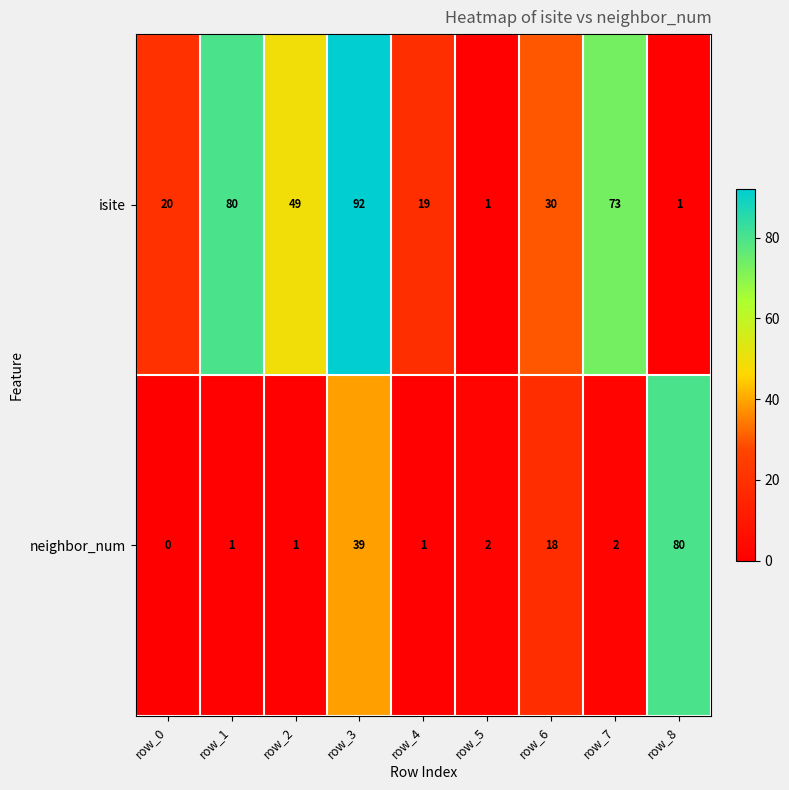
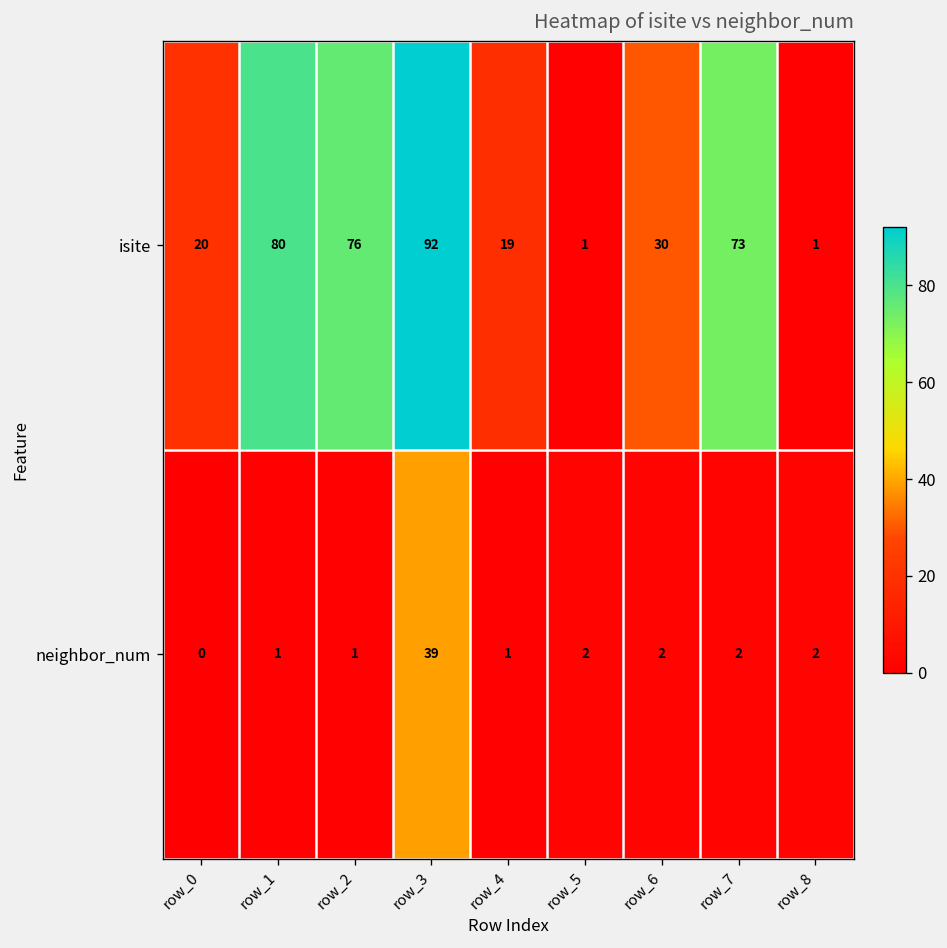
isite, row_2: 49 -> 76
neighbor_num, row_6: 18 -> 2
neighbor_num, row_8: 80 -> 2
